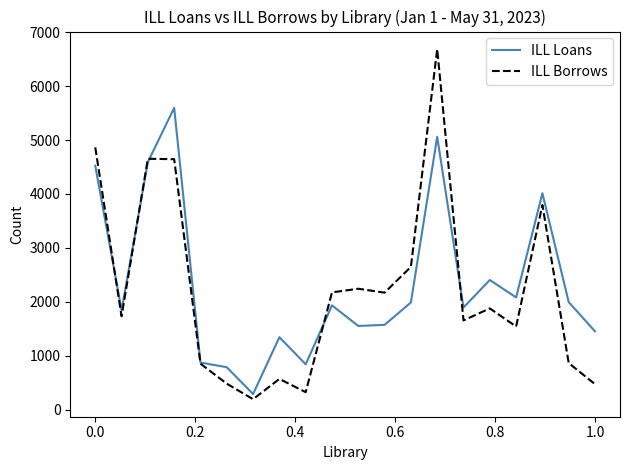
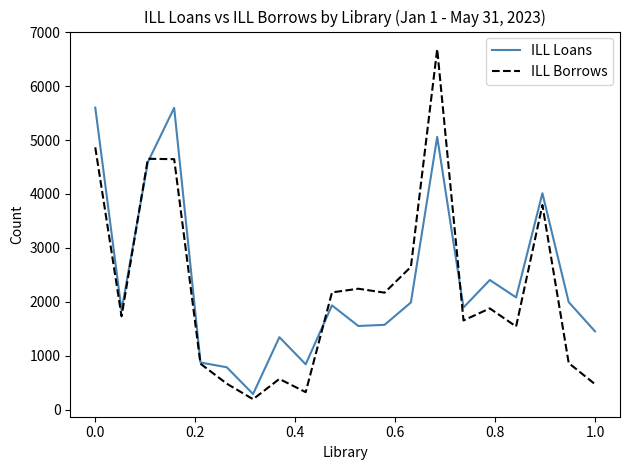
ILL Loans, 0.0: 4500 -> 5600
